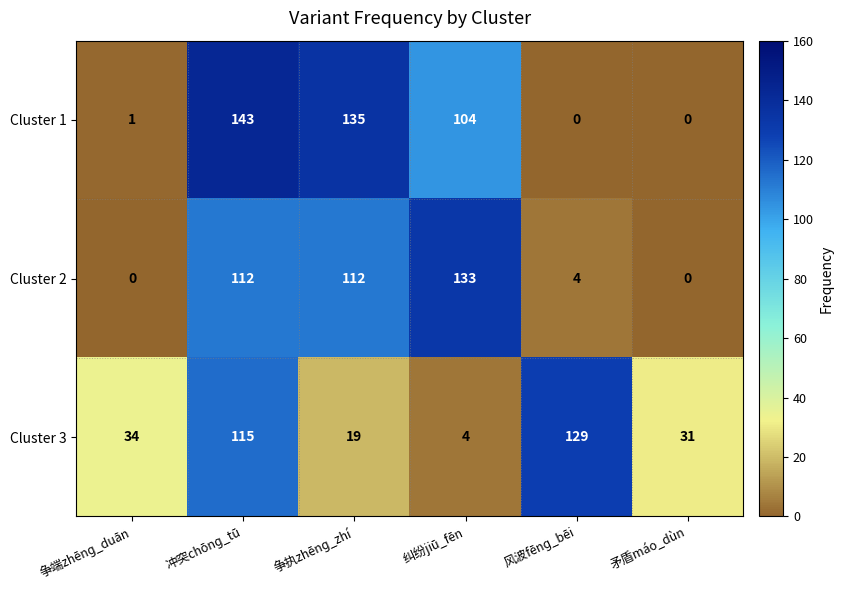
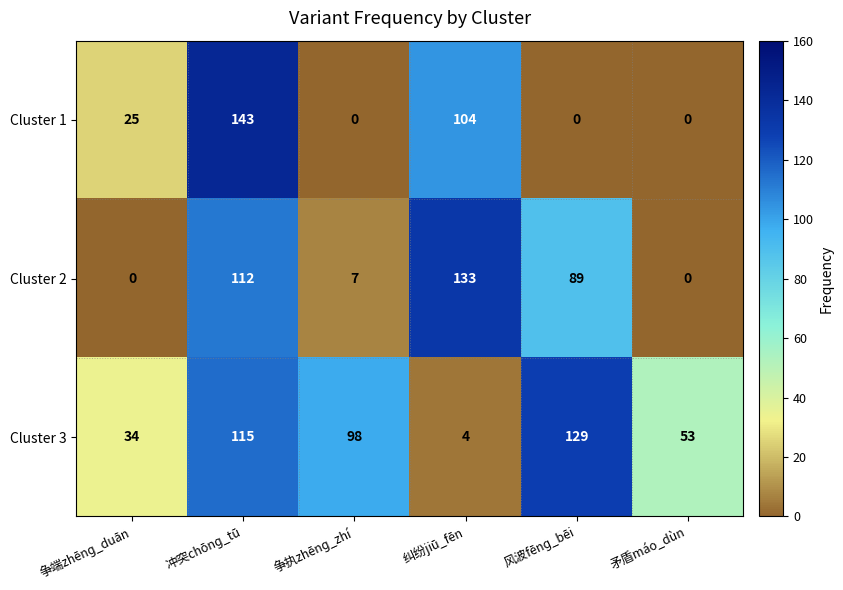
Cluster 1, 争端zhēnɡ_duān: 1 -> 25
Cluster 1, 争执zhēnɡ_zhí: 135 -> 0
Cluster 2, 争执zhēnɡ_zhí: 112 -> 7
Cluster 2, 风波fēnɡ_bēi: 4 -> 89
Cluster 3, 争执zhēnɡ_zhí: 19 -> 98
Cluster 3, 矛盾máo_dùn: 31 -> 53
